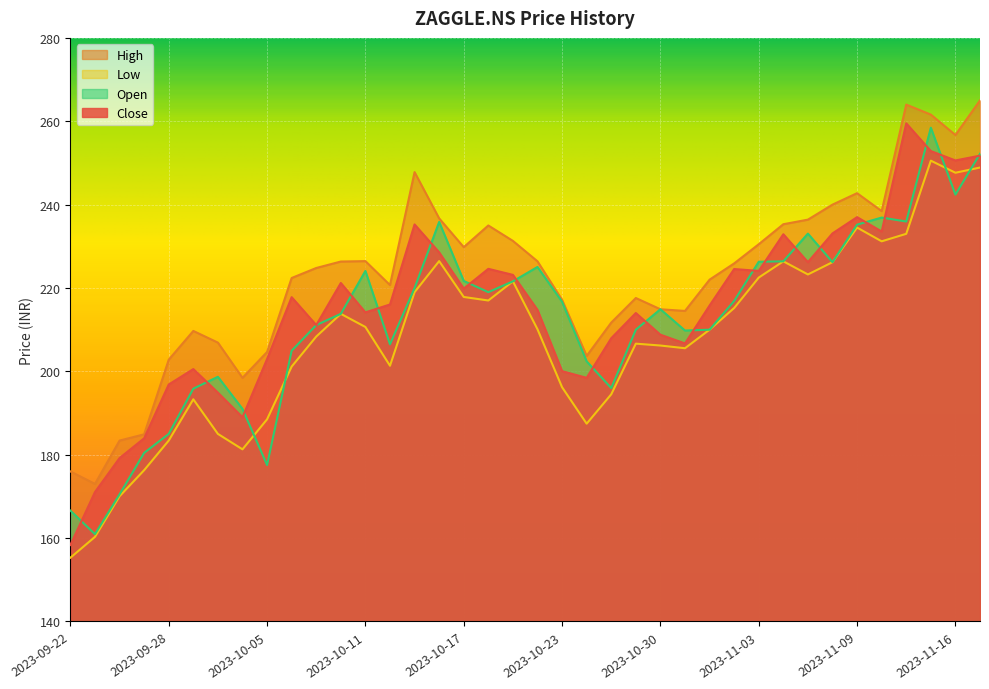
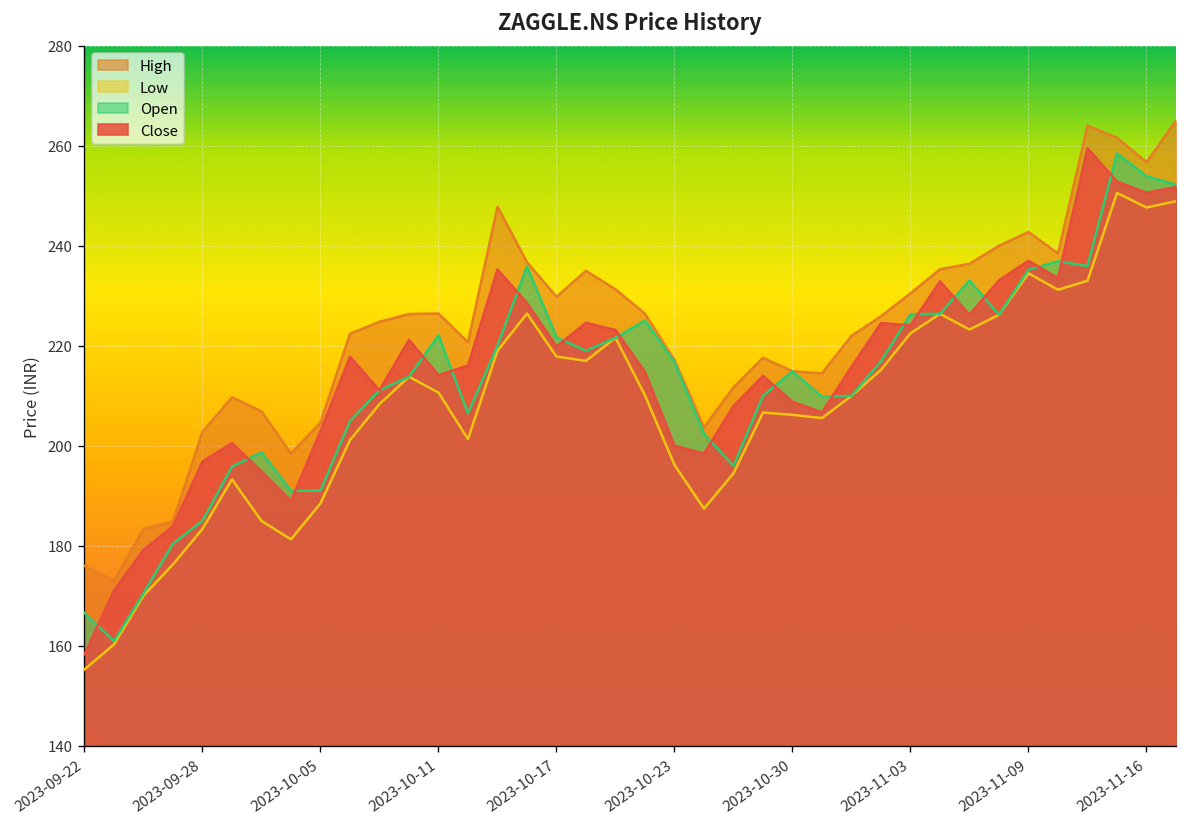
Open, 2023-10-05: 178 -> 191
Open, 2023-10-11: 224 -> 222
Open, 2023-11-16: 242 -> 254
